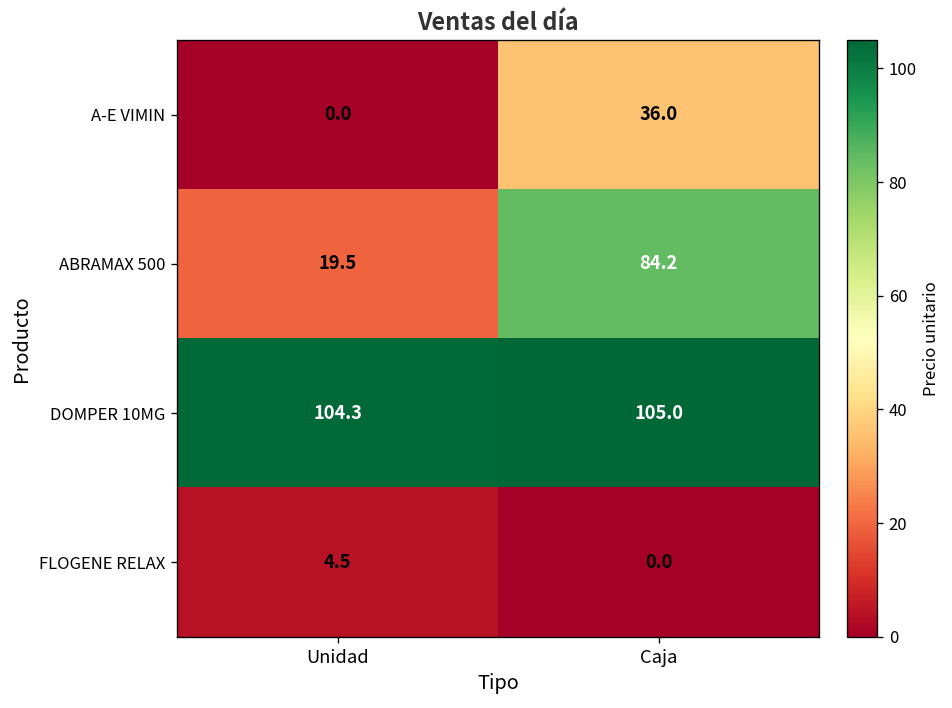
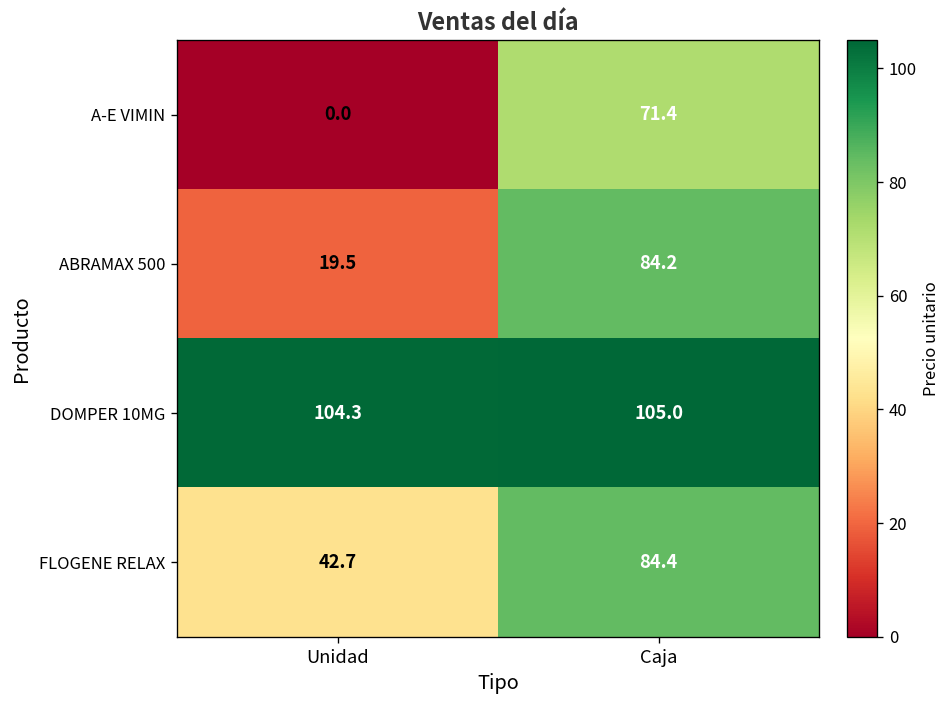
A-E VIMIN, Caja: 36.0 -> 71.4
FLOGENE RELAX, Unidad: 4.5 -> 42.7
FLOGENE RELAX, Caja: 0.0 -> 84.4
